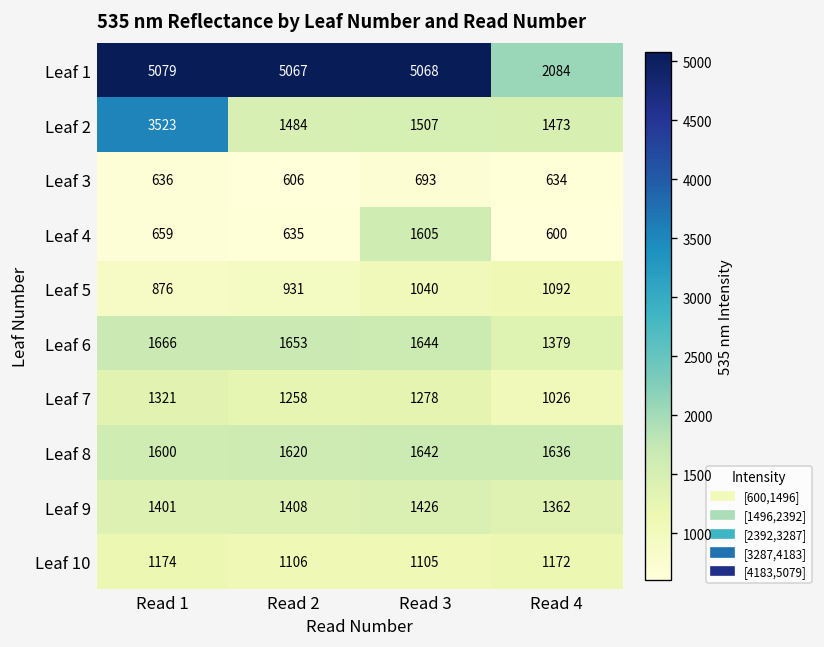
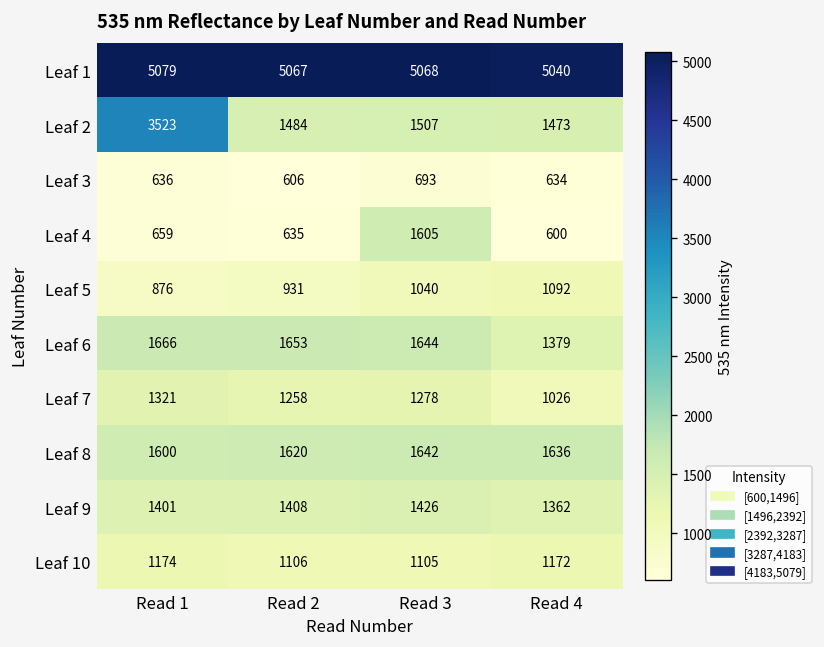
Leaf 1, Read 4: 2084 -> 5040
